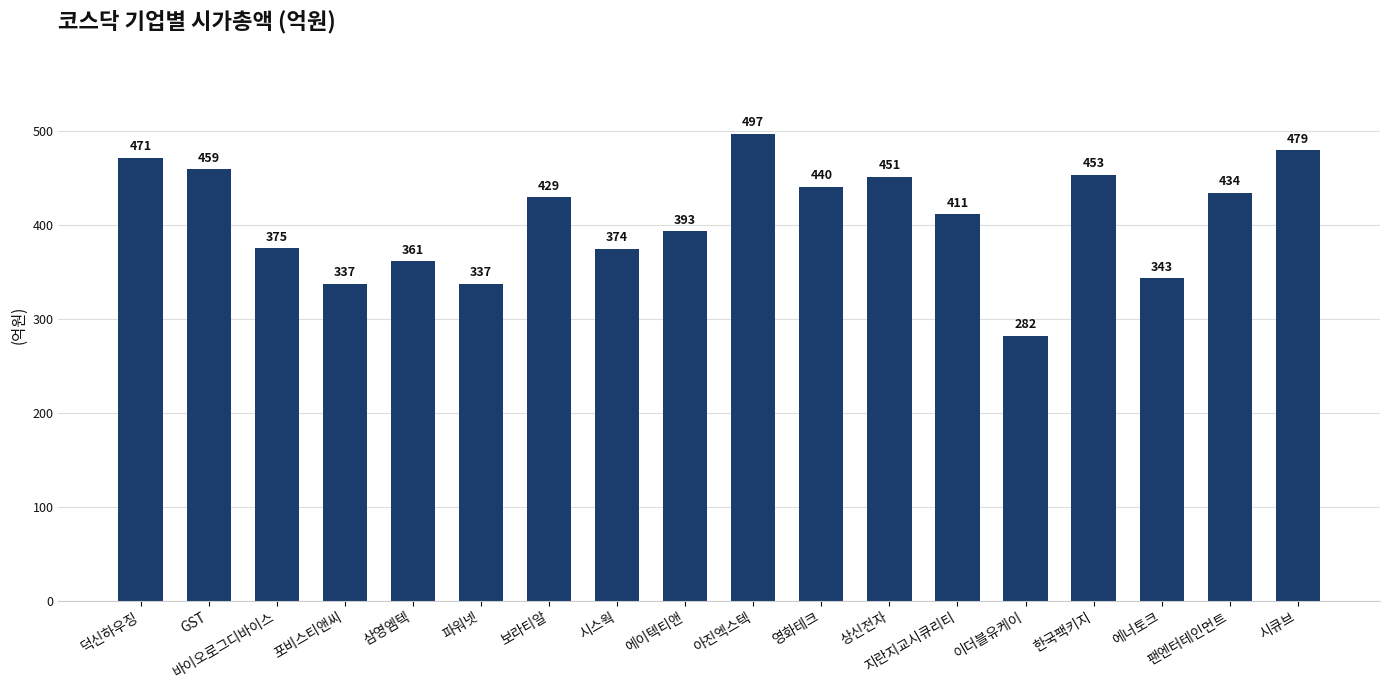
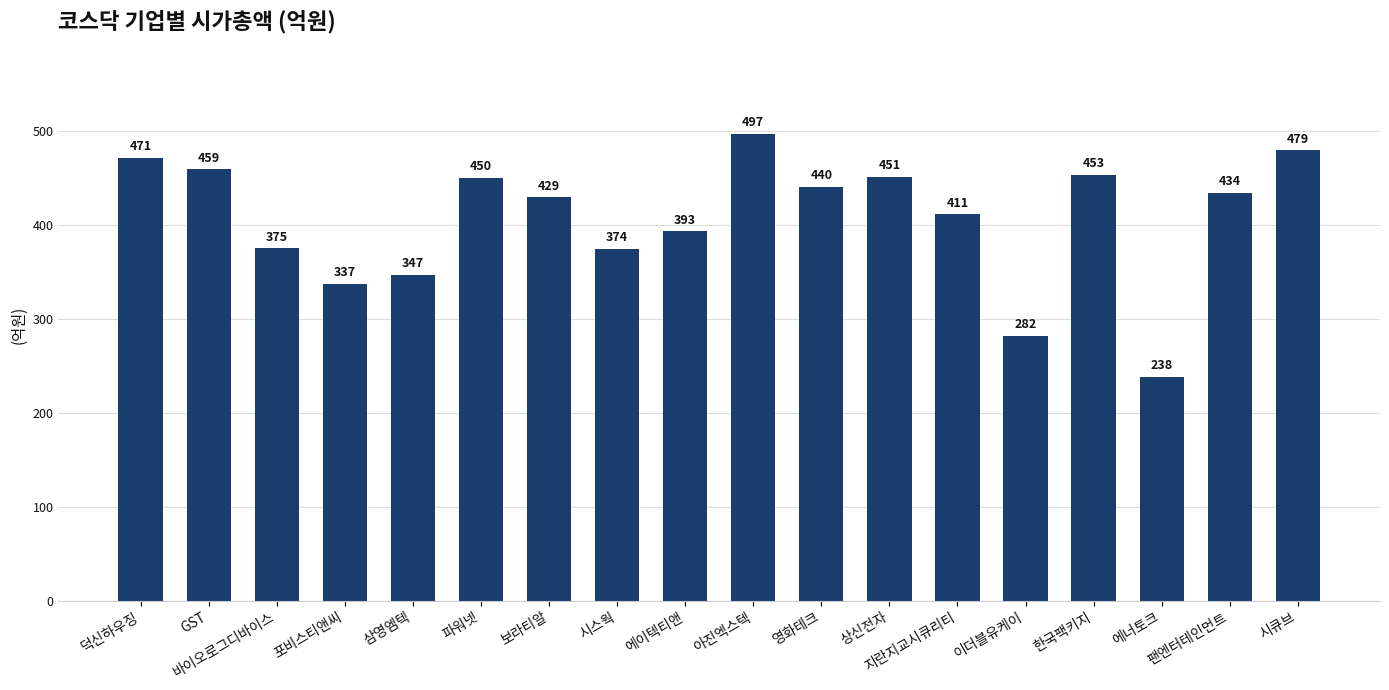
삼영엠텍: 361 -> 347
파워넷: 337 -> 450
에너토크: 343 -> 238
